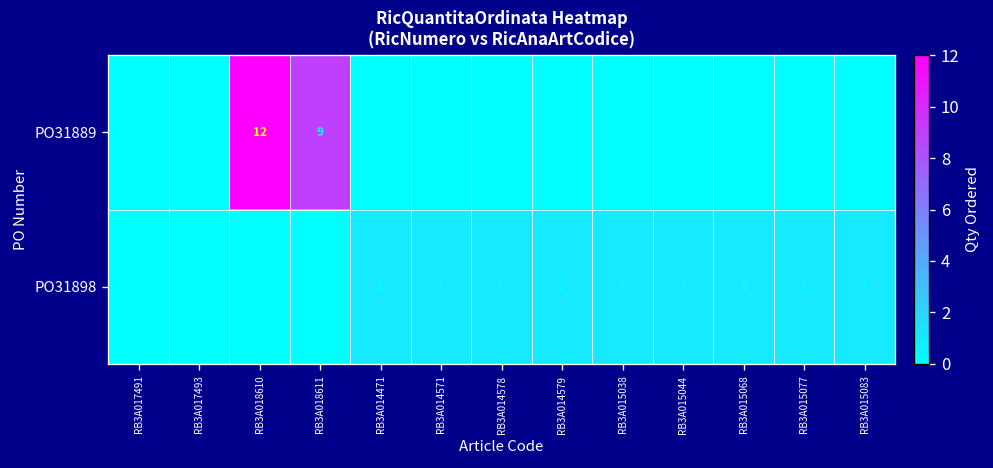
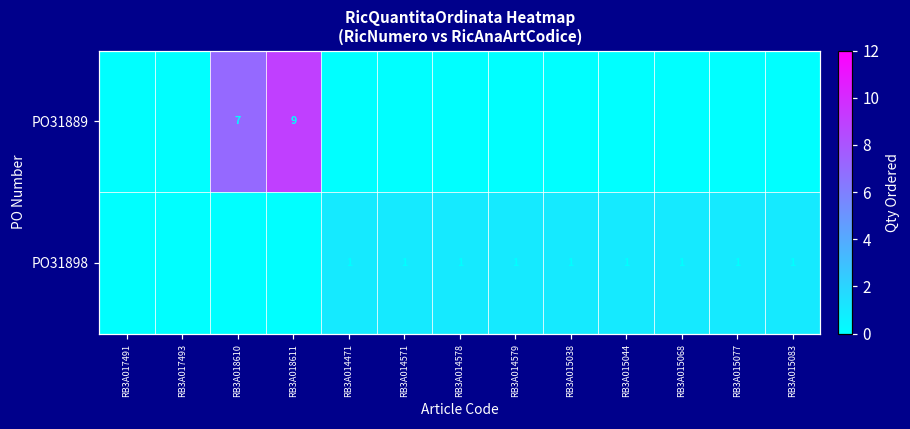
PO31889, RB3A018610: 12 -> 7
